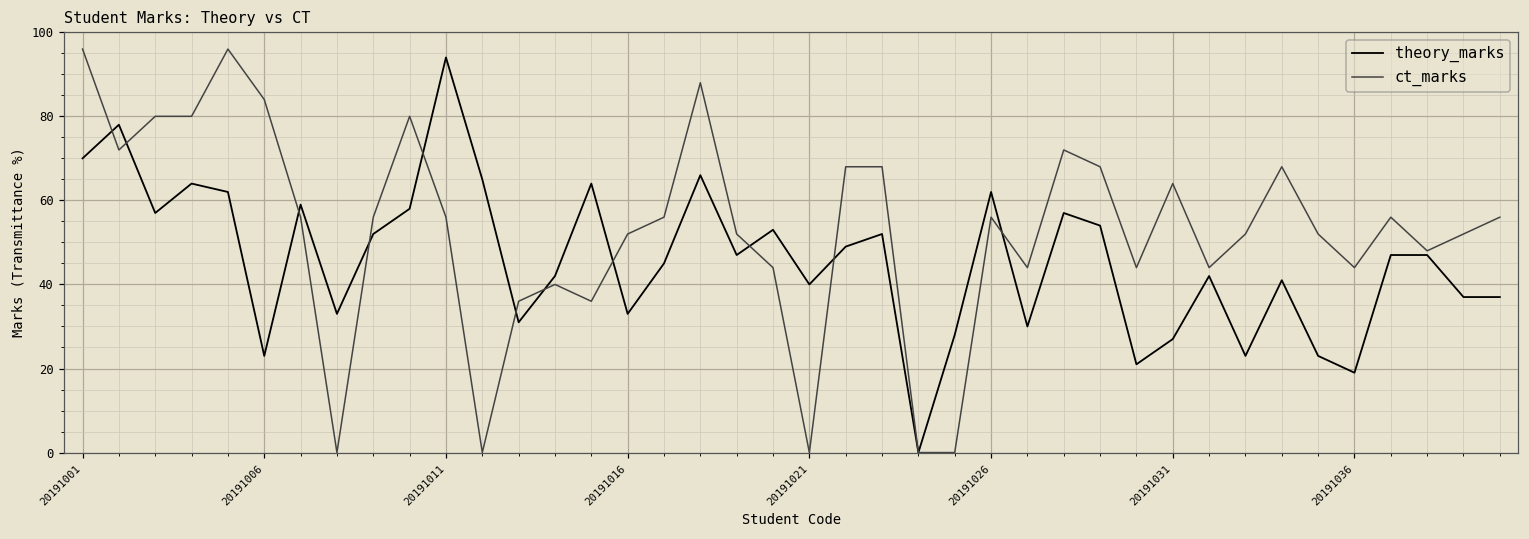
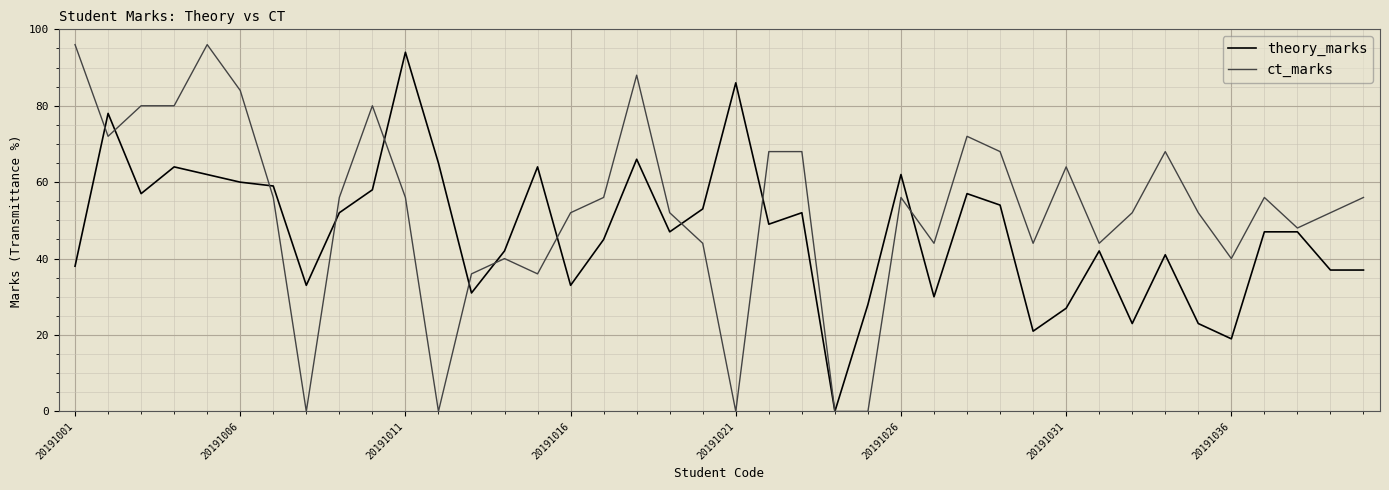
theory_marks, 20191001: 70 -> 38
theory_marks, 20191006: 23 -> 60
theory_marks, 20191021: 40 -> 86
ct_marks, 20191036: 44 -> 40
